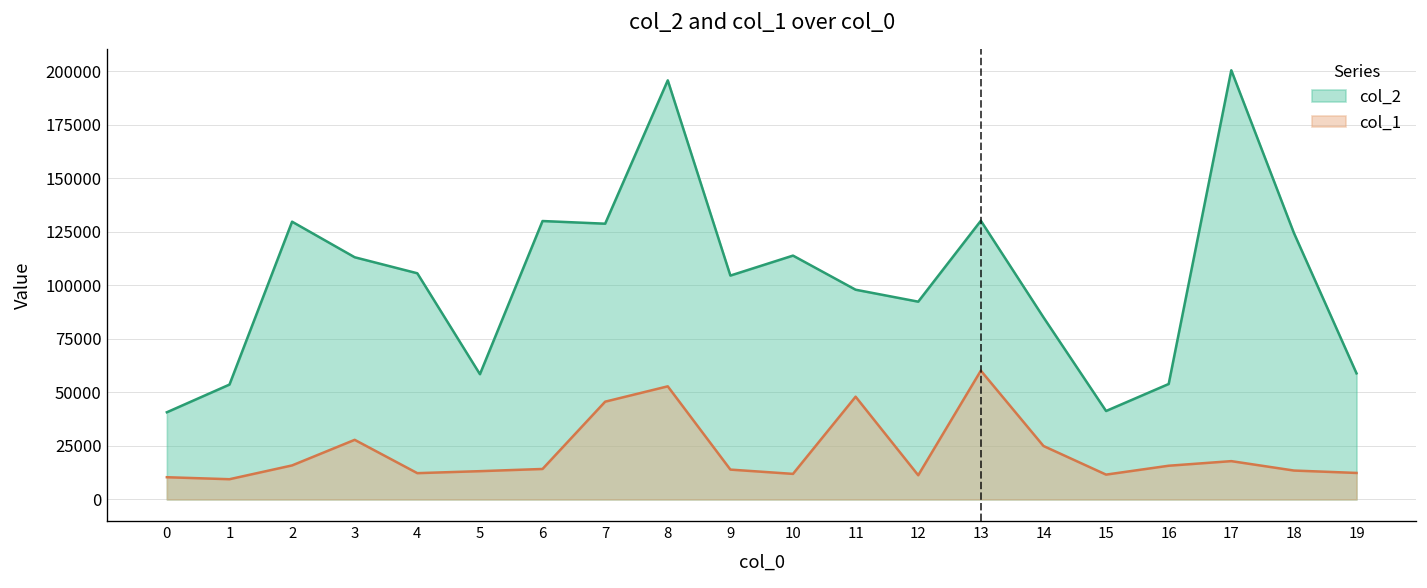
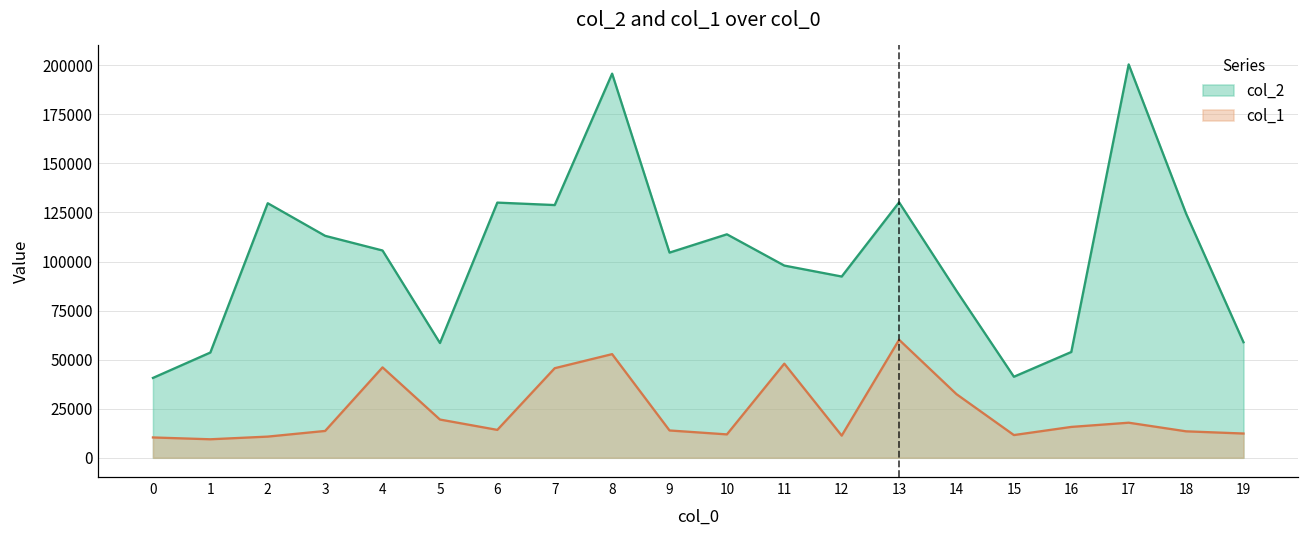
col_1, 2: 16000 -> 11000
col_1, 3: 28000 -> 14000
col_1, 4: 12000 -> 46000
col_1, 5: 13000 -> 19000
col_1, 14: 25000 -> 32000
